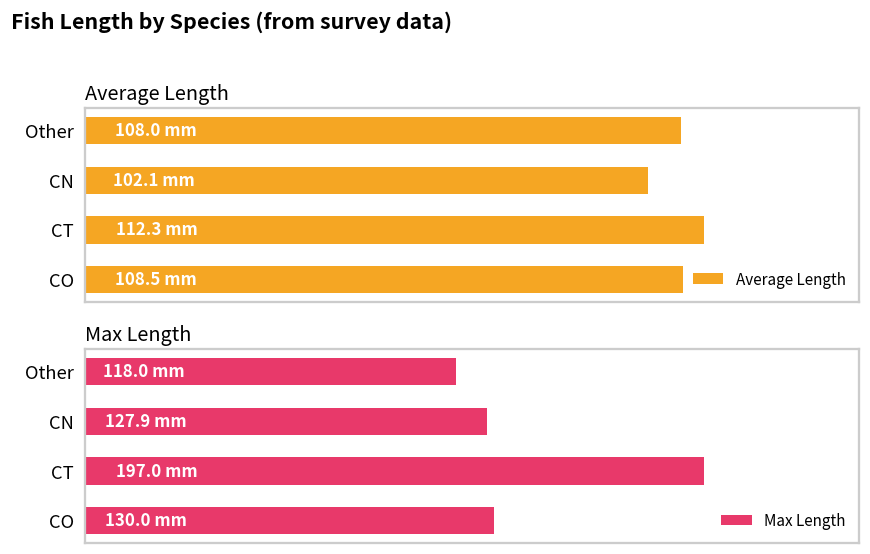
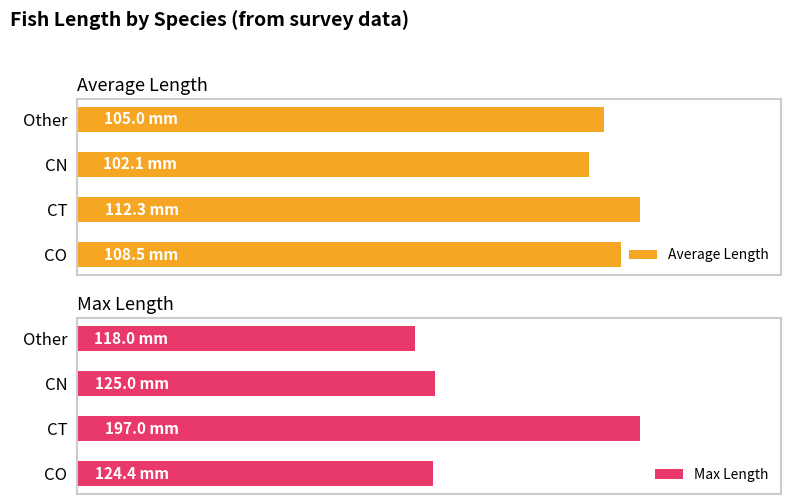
Average Length, Other: 108.0 -> 105.0
Max Length, CN: 127.9 -> 125.0
Max Length, CO: 130.0 -> 124.4
